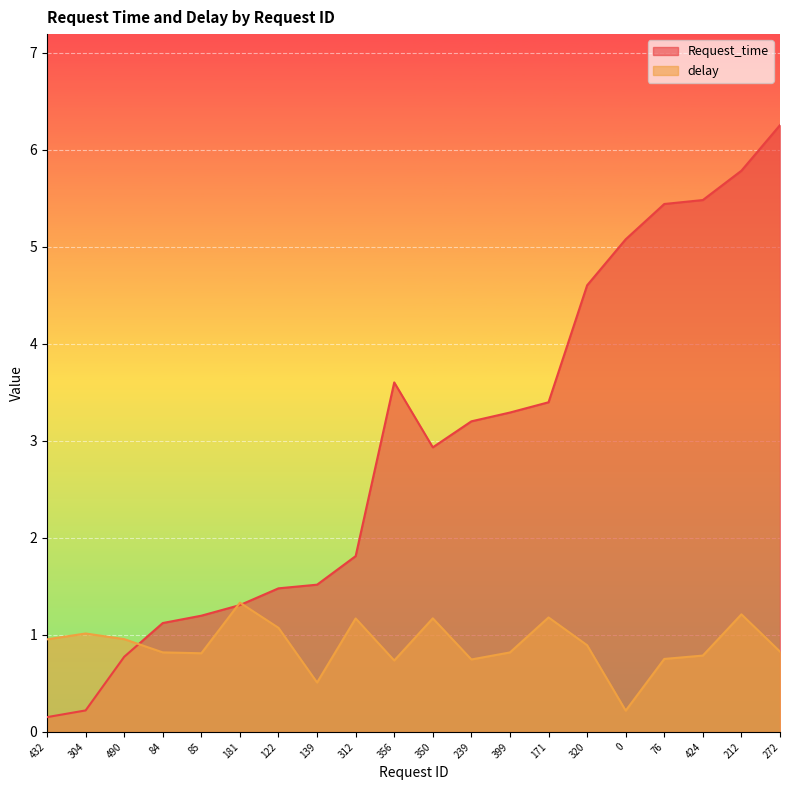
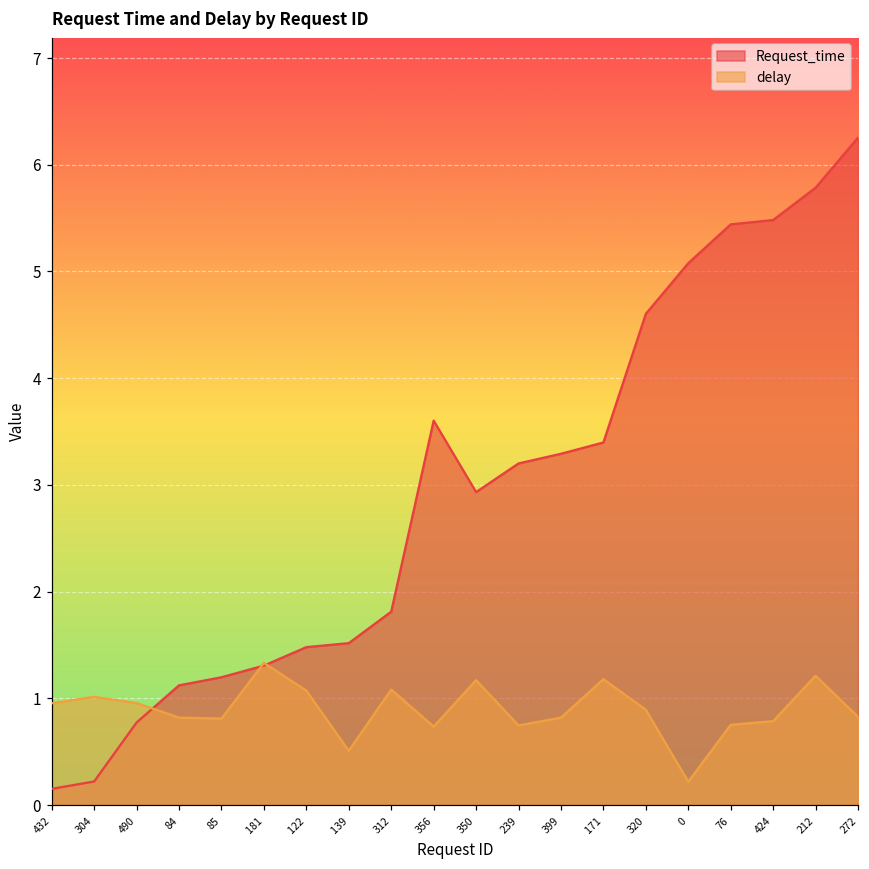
delay, 312: 1.2 -> 1.1
